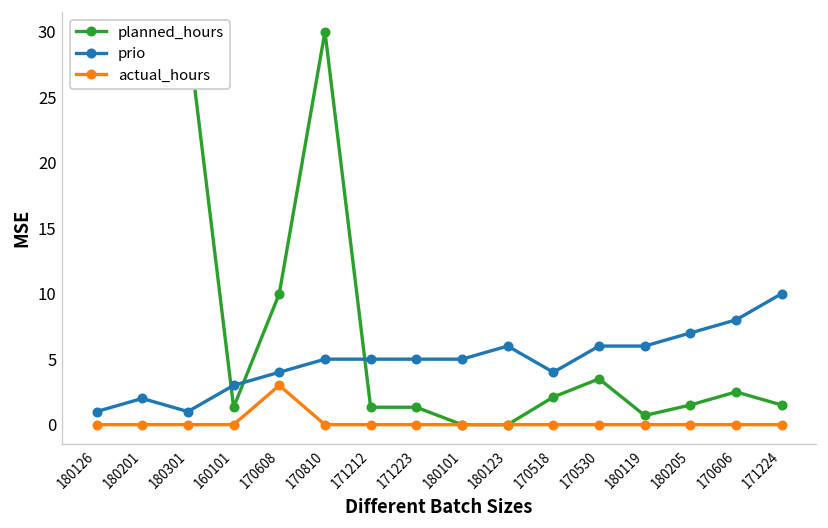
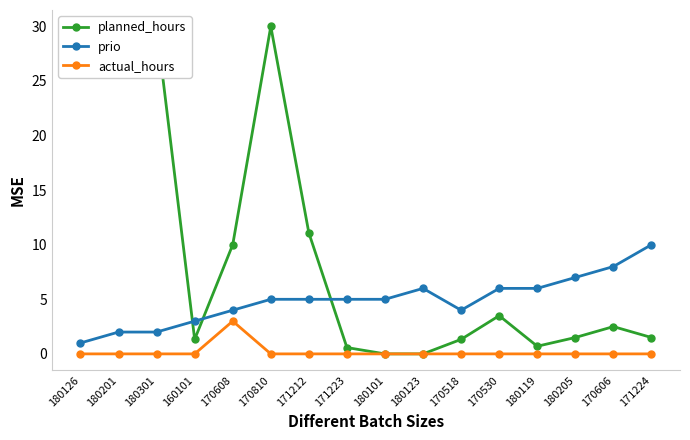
prio, 180301: 1 -> 2
planned_hours, 171212: 1.3 -> 11.1
planned_hours, 171223: 1.3 -> 0.6
planned_hours, 170518: 2.1 -> 1.3
